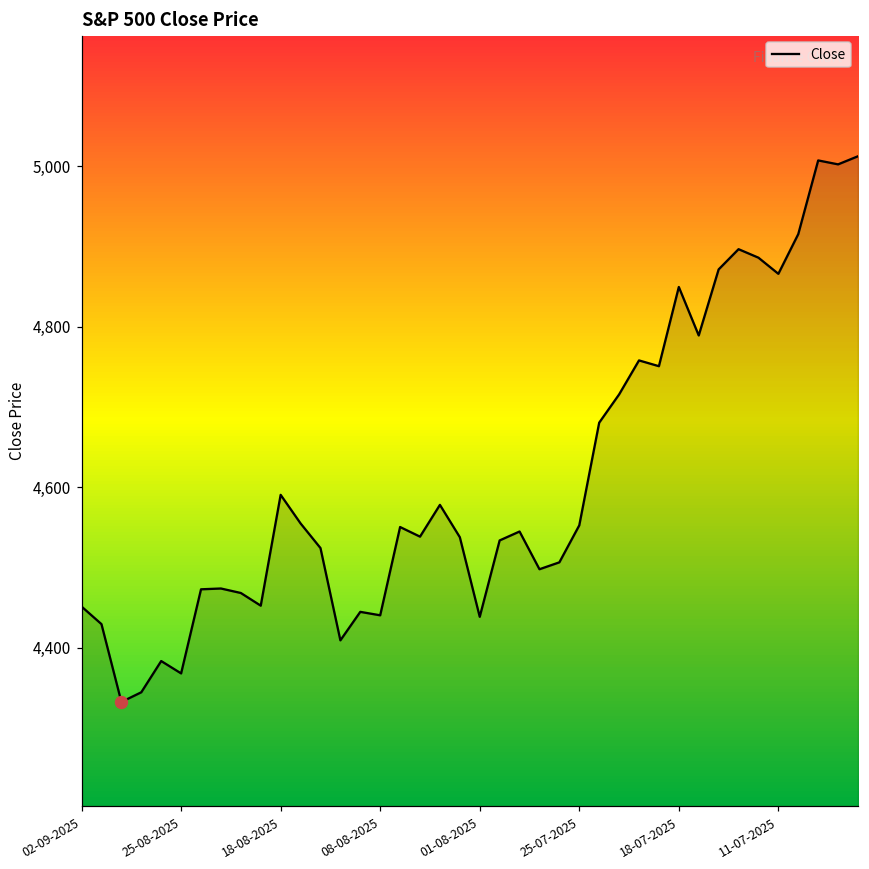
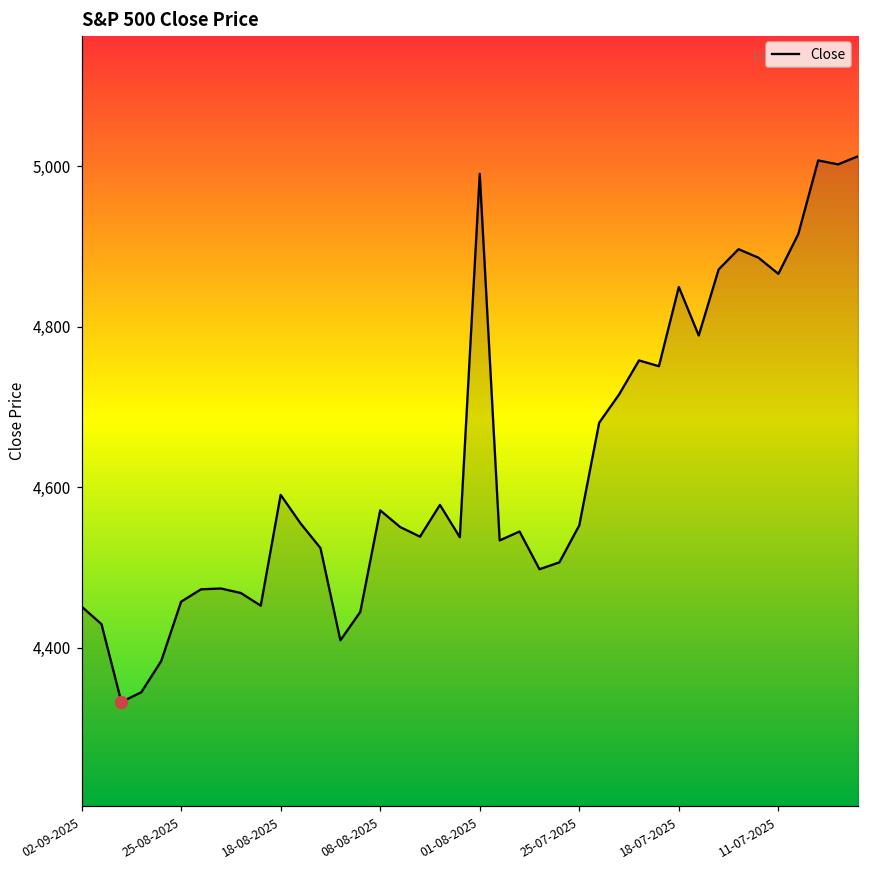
Close, 25-08-2025: 4,370 -> 4,460
Close, 08-08-2025: 4,440 -> 4,570
Close, 01-08-2025: 4,440 -> 4,990
